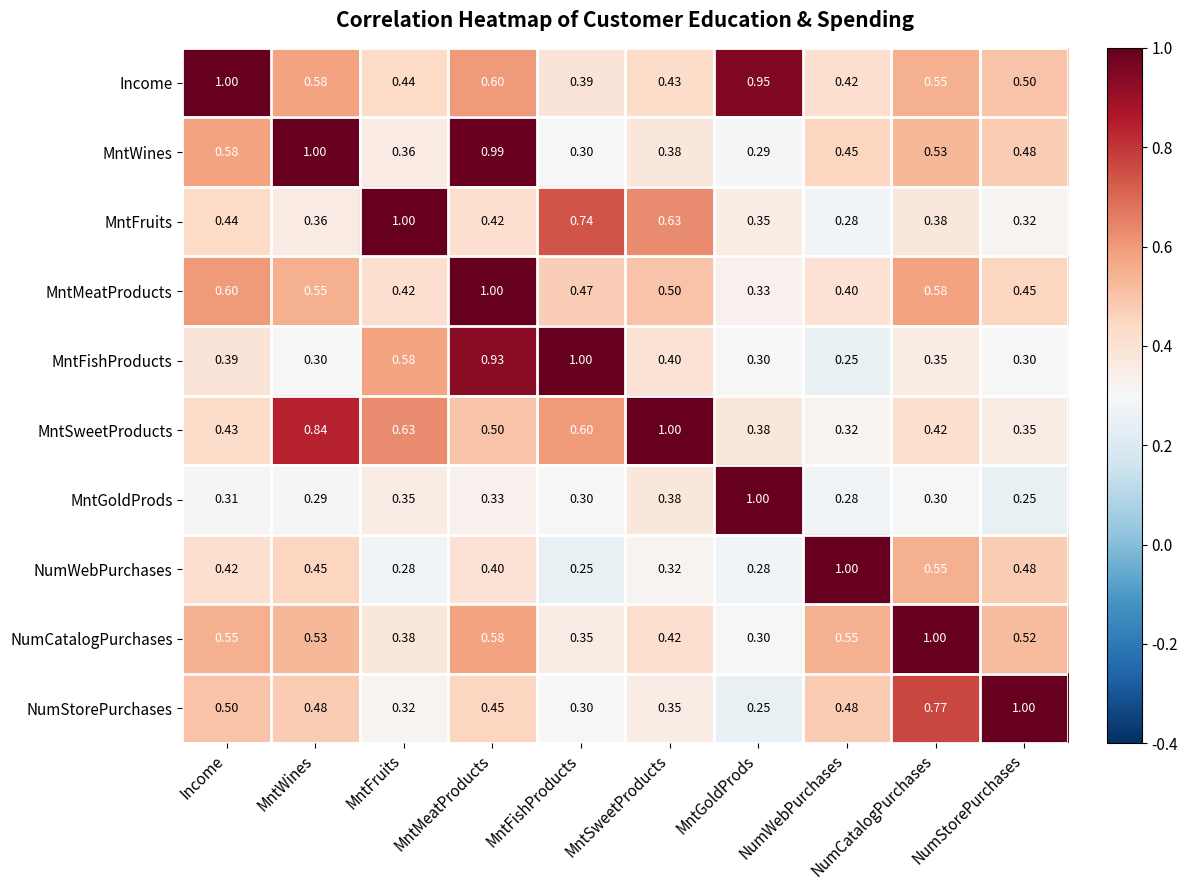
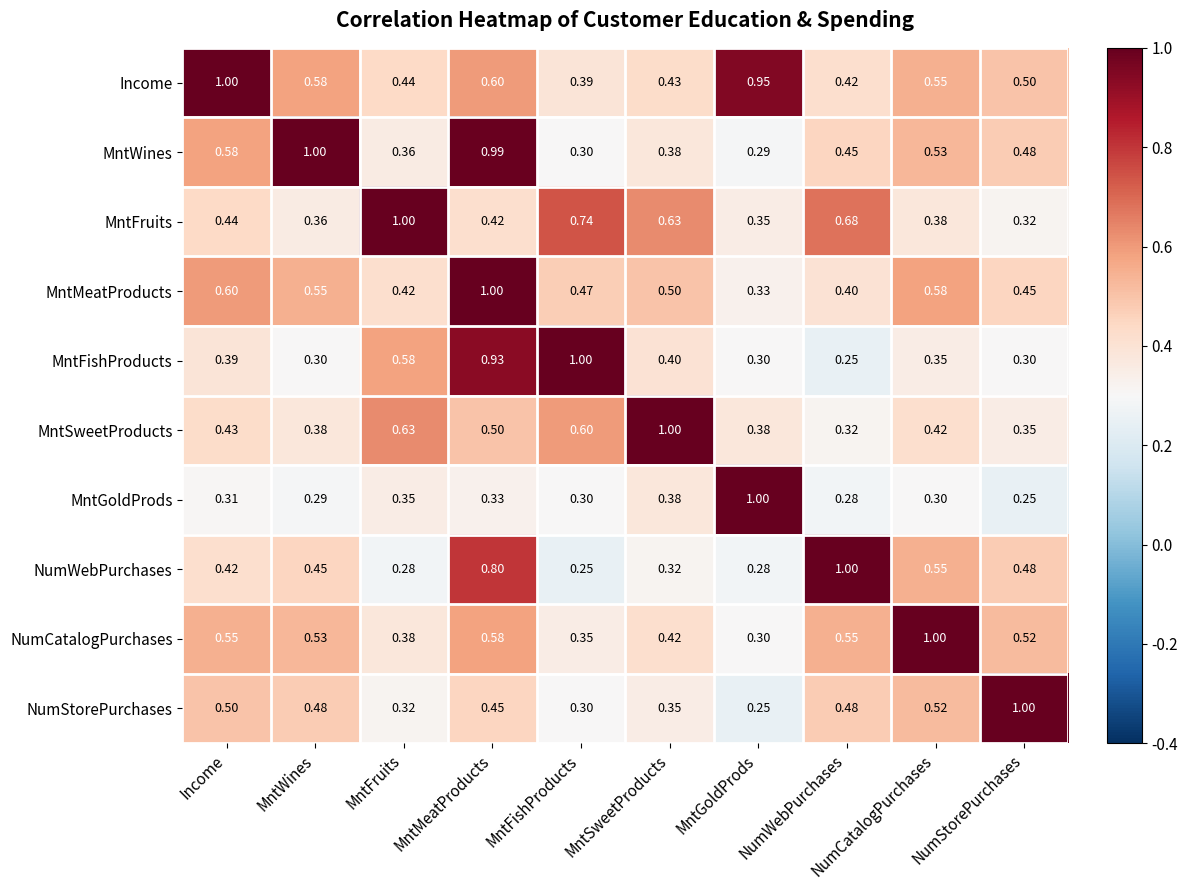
MntFruits, NumWebPurchases: 0.28 -> 0.68
MntSweetProducts, MntWines: 0.84 -> 0.38
NumWebPurchases, MntMeatProducts: 0.40 -> 0.80
NumStorePurchases, NumCatalogPurchases: 0.77 -> 0.52
